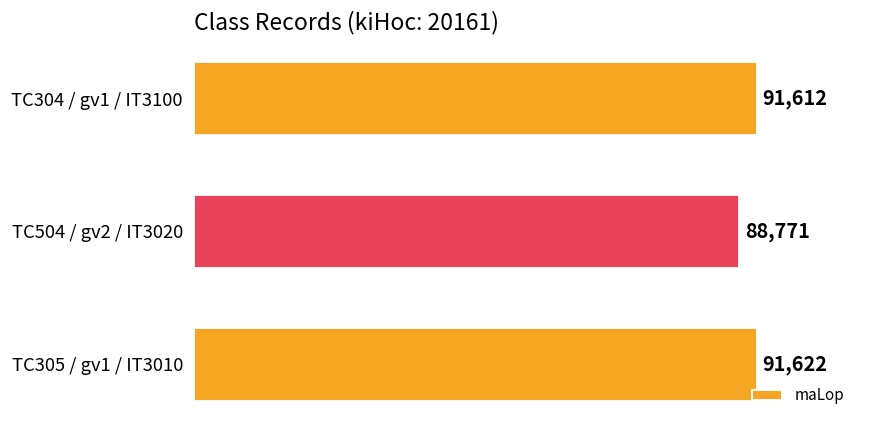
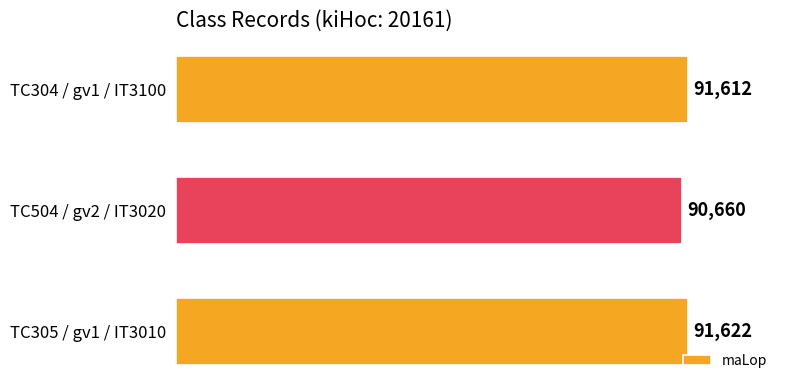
TC504 / gv2 / IT3020: 88,771 -> 90,660
